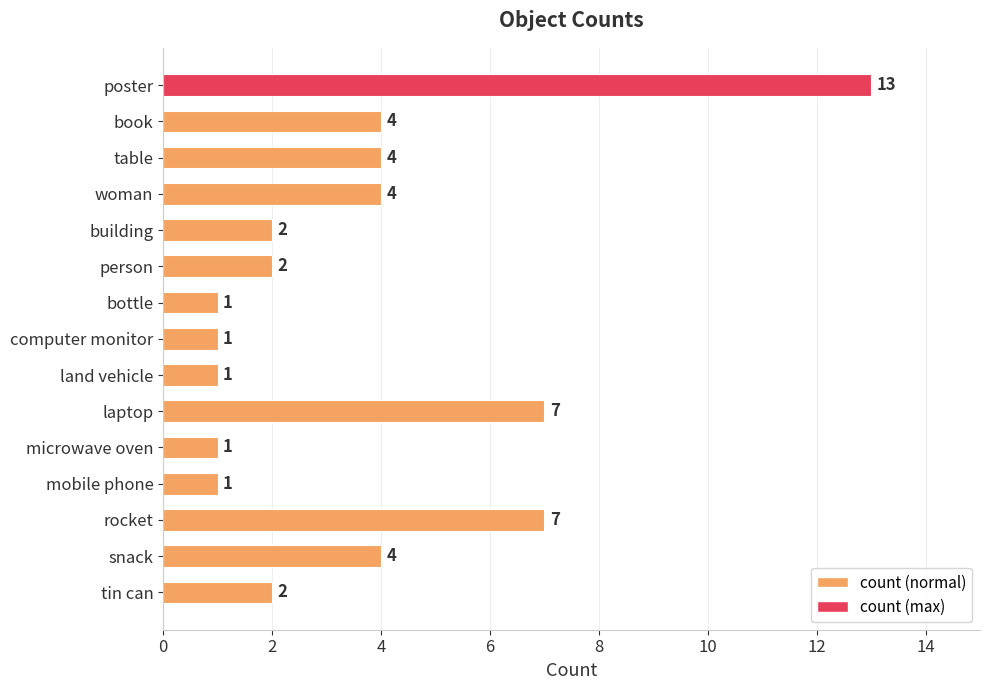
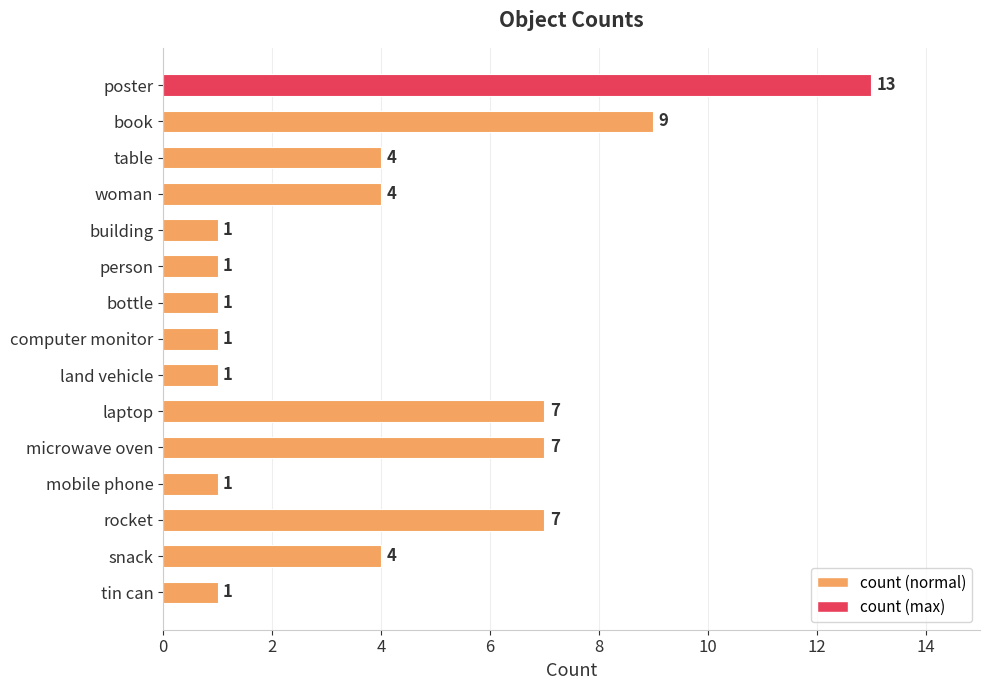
book: 4 -> 9
building: 2 -> 1
person: 2 -> 1
microwave oven: 1 -> 7
tin can: 2 -> 1
